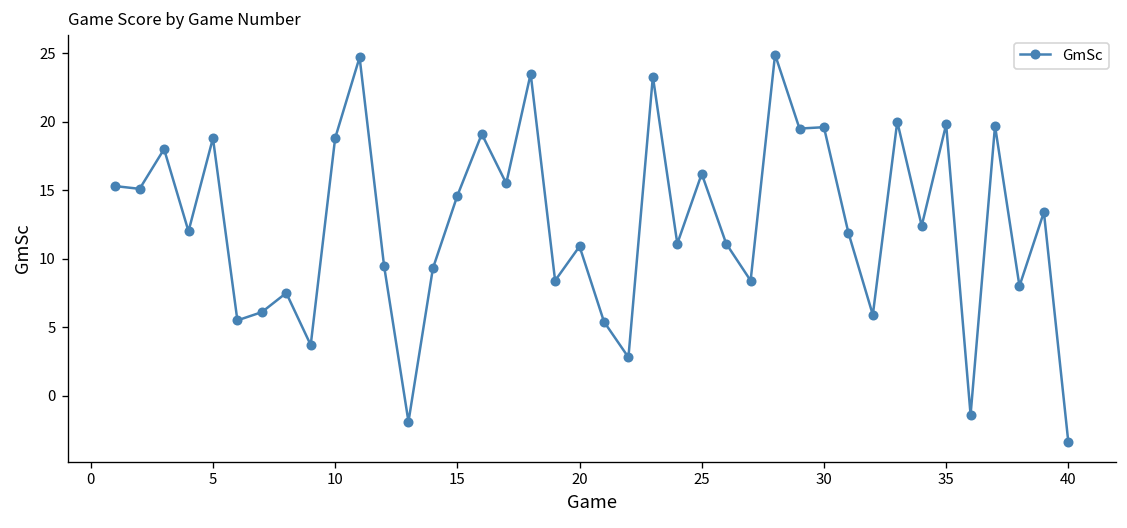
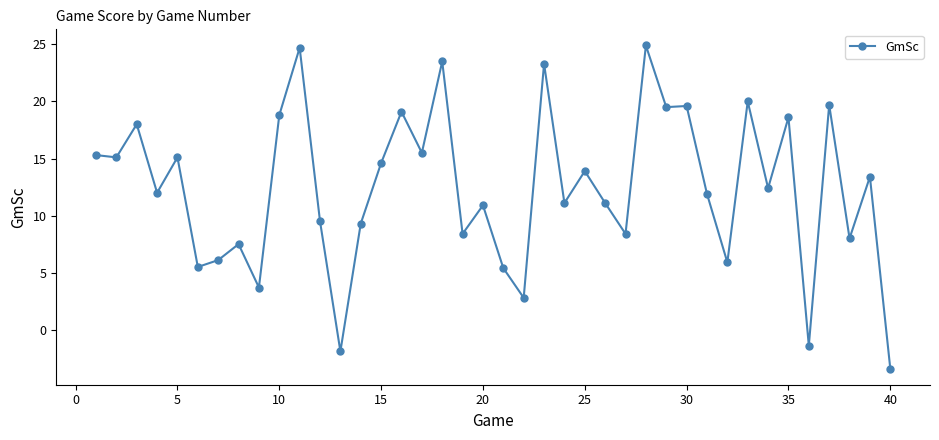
5: 18.8 -> 15.1
25: 16.2 -> 13.9
35: 19.8 -> 18.6
